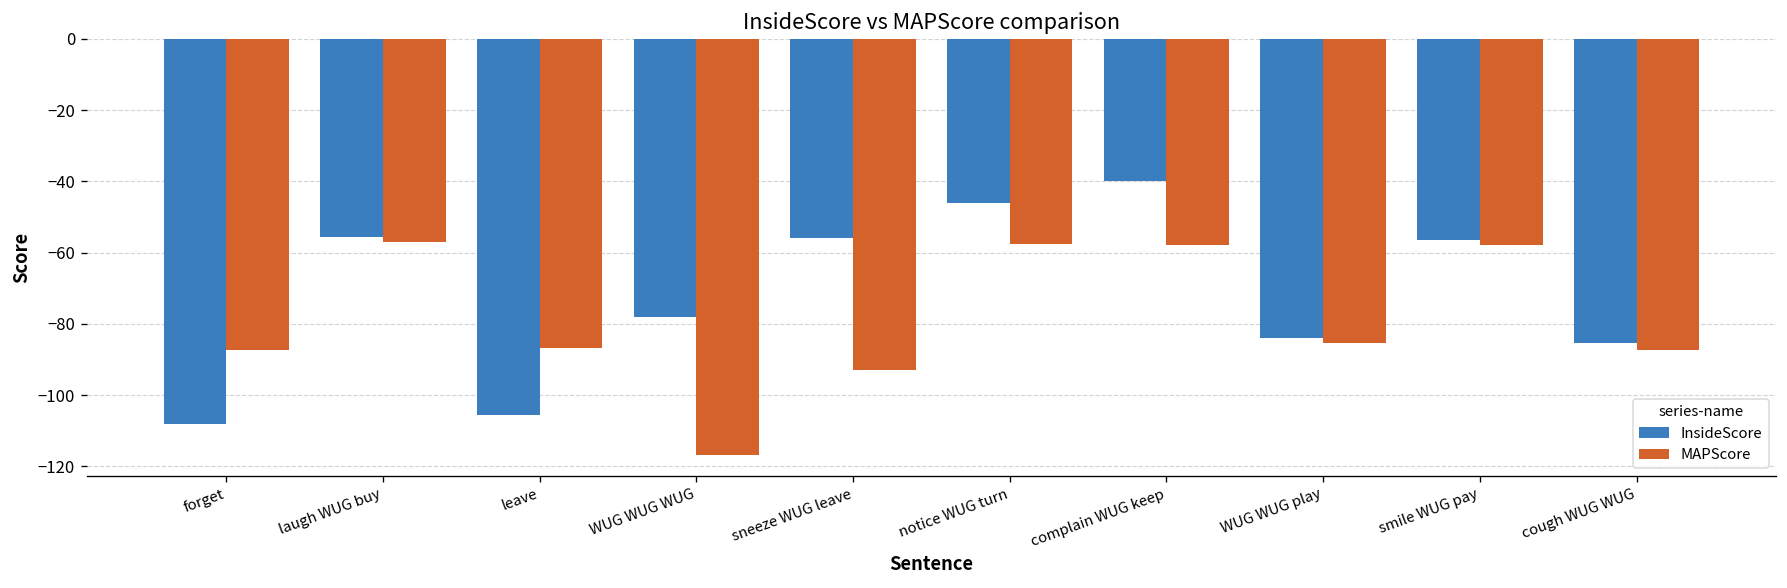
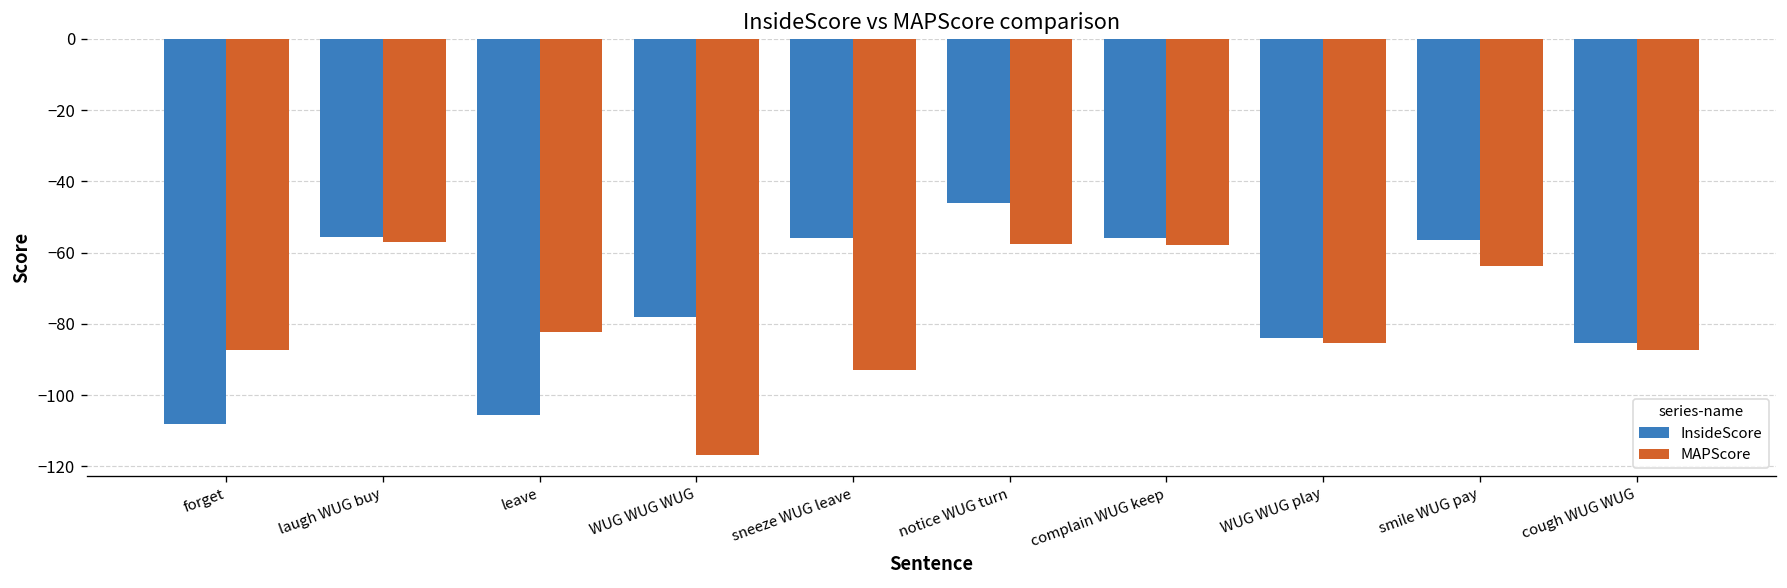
MAPScore, leave: -87 -> -82
InsideScore, complain WUG keep: -40 -> -56
MAPScore, smile WUG pay: -58 -> -64
